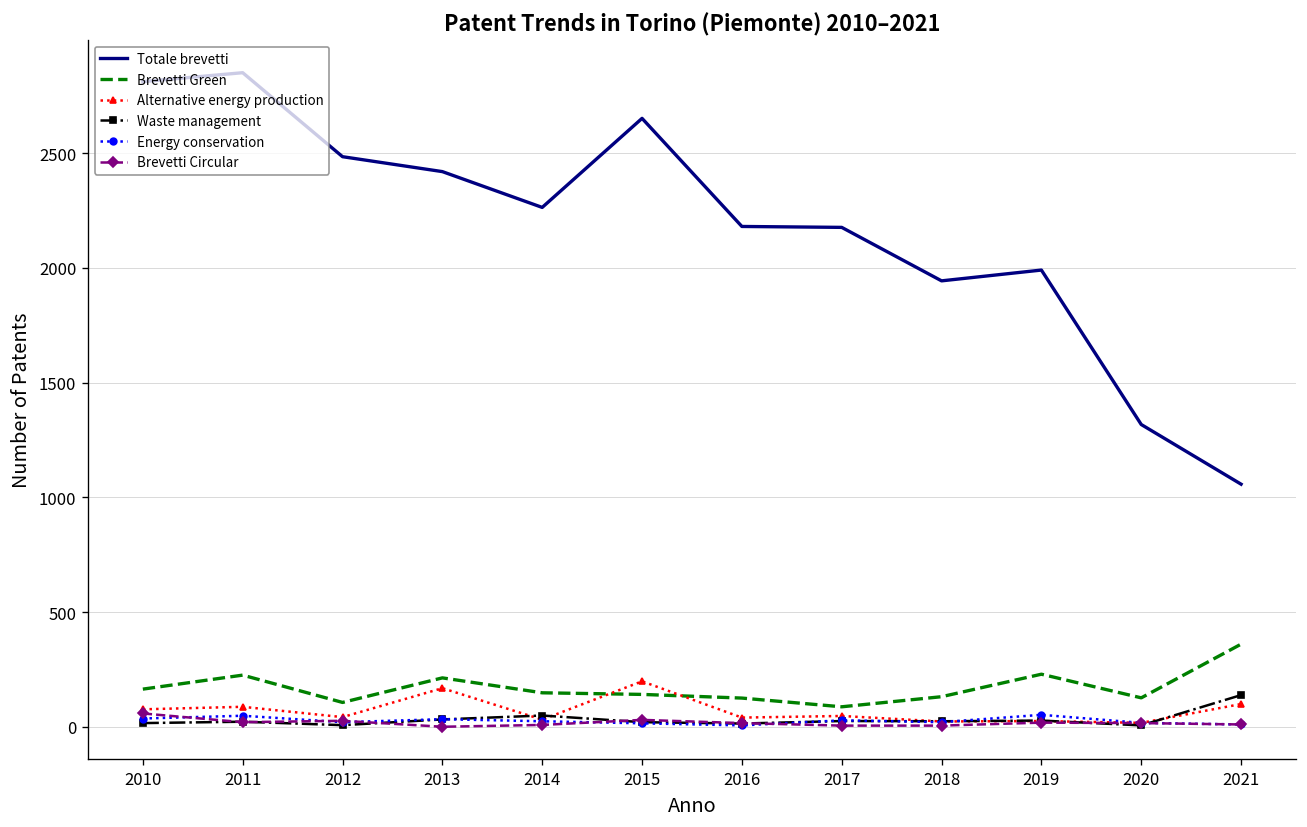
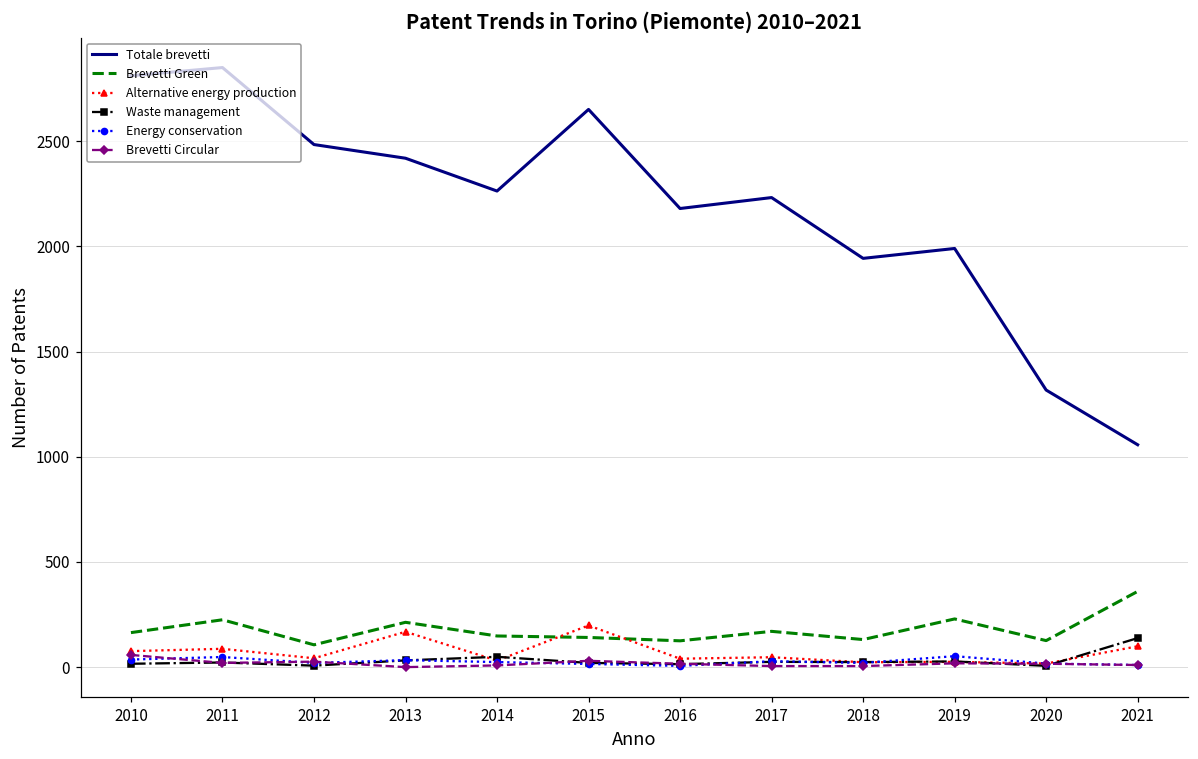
Totale brevetti, 2017: 2180 -> 2230
Brevetti Green, 2017: 90 -> 170
